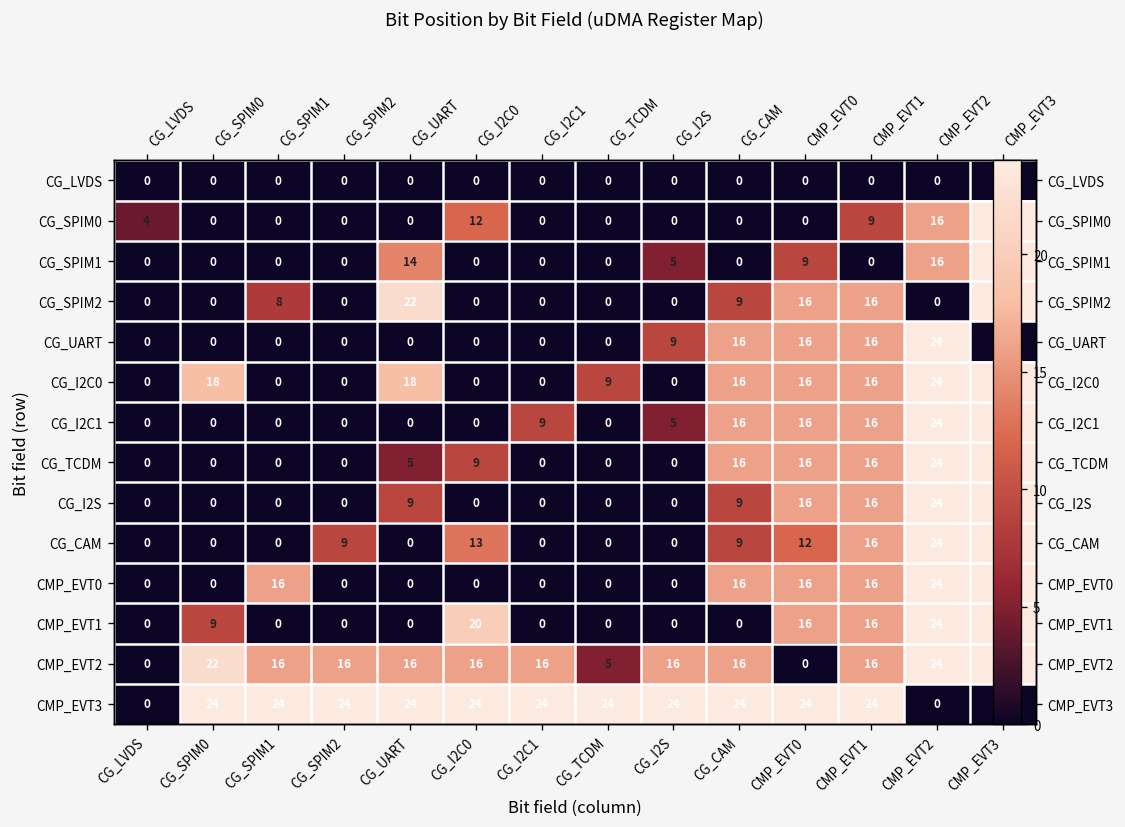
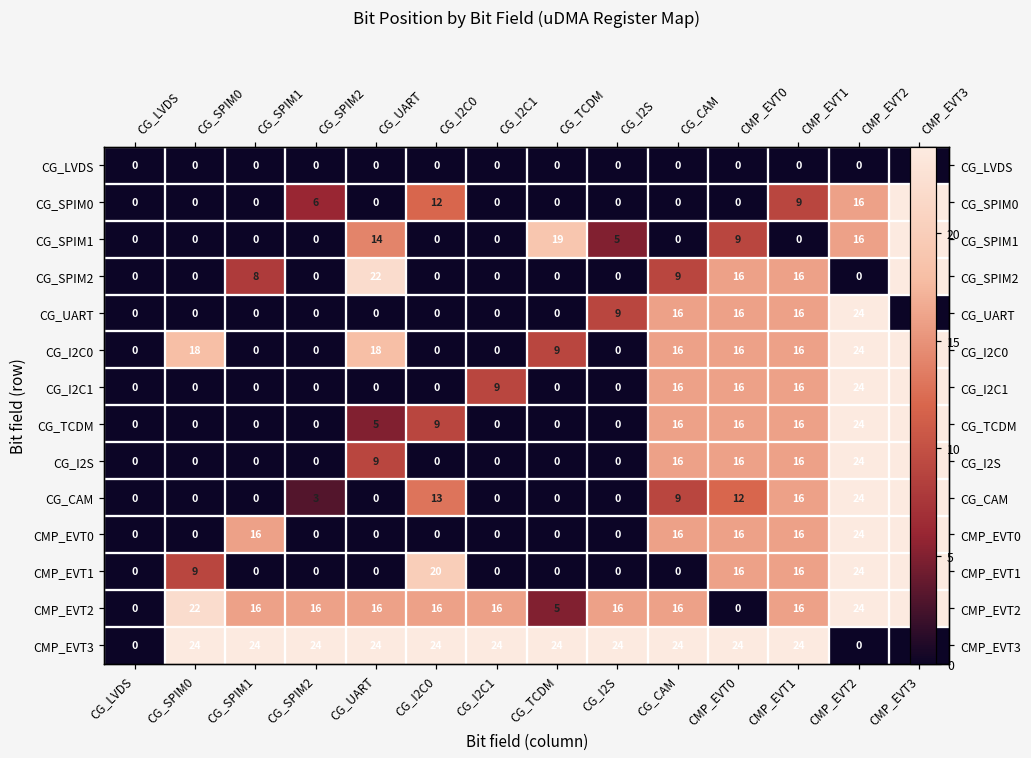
CG_SPIM0, CG_LVDS: 4 -> 0
CG_SPIM0, CG_SPIM2: 0 -> 6
CG_SPIM1, CG_TCDM: 0 -> 19
CG_I2C1, CG_I2S: 5 -> 0
CG_I2S, CG_CAM: 9 -> 16
CG_CAM, CG_SPIM2: 9 -> 3
